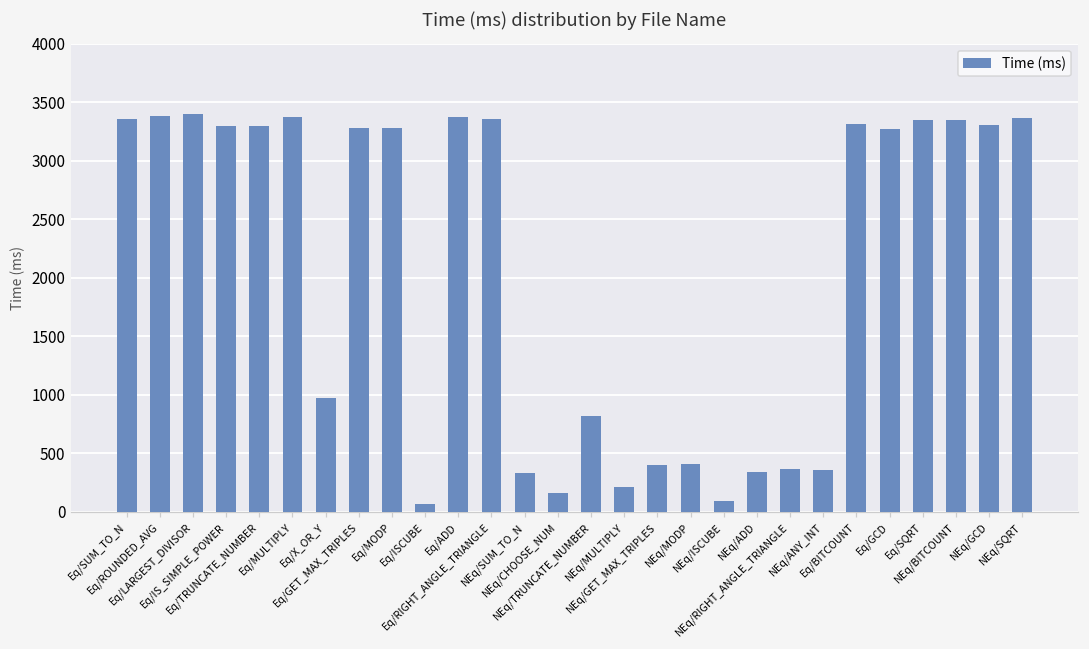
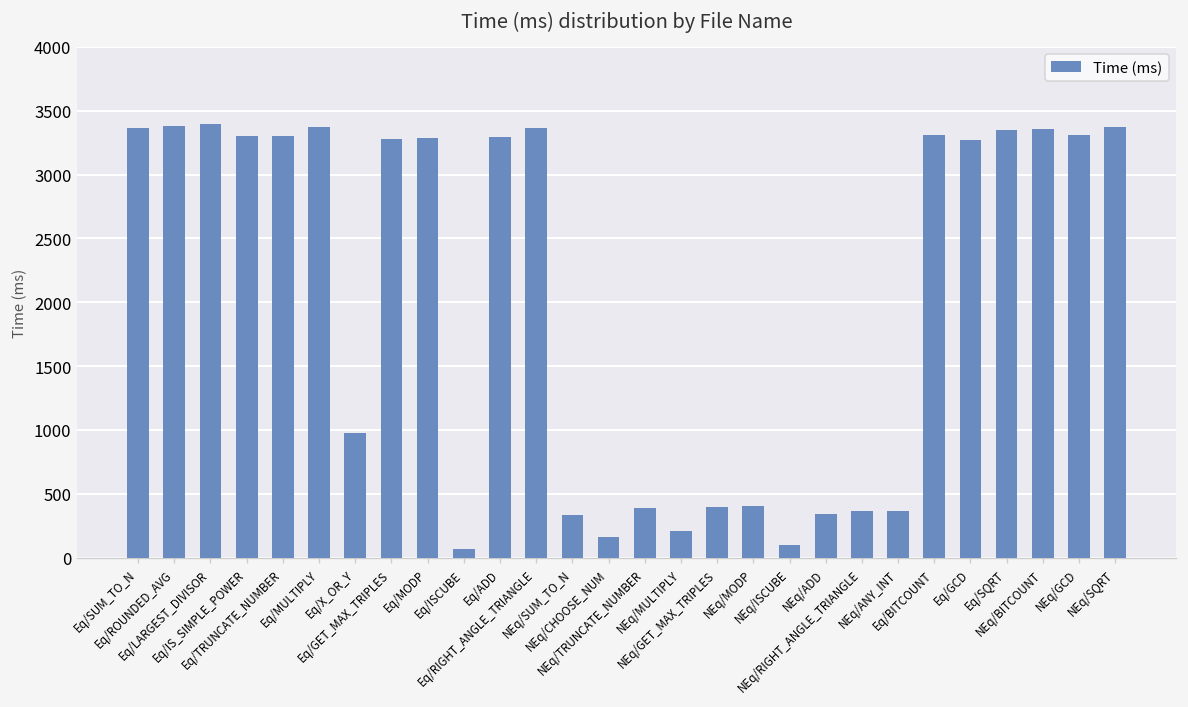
Eq/ADD: 3380 -> 3300
NEq/TRUNCATE_NUMBER: 820 -> 390
